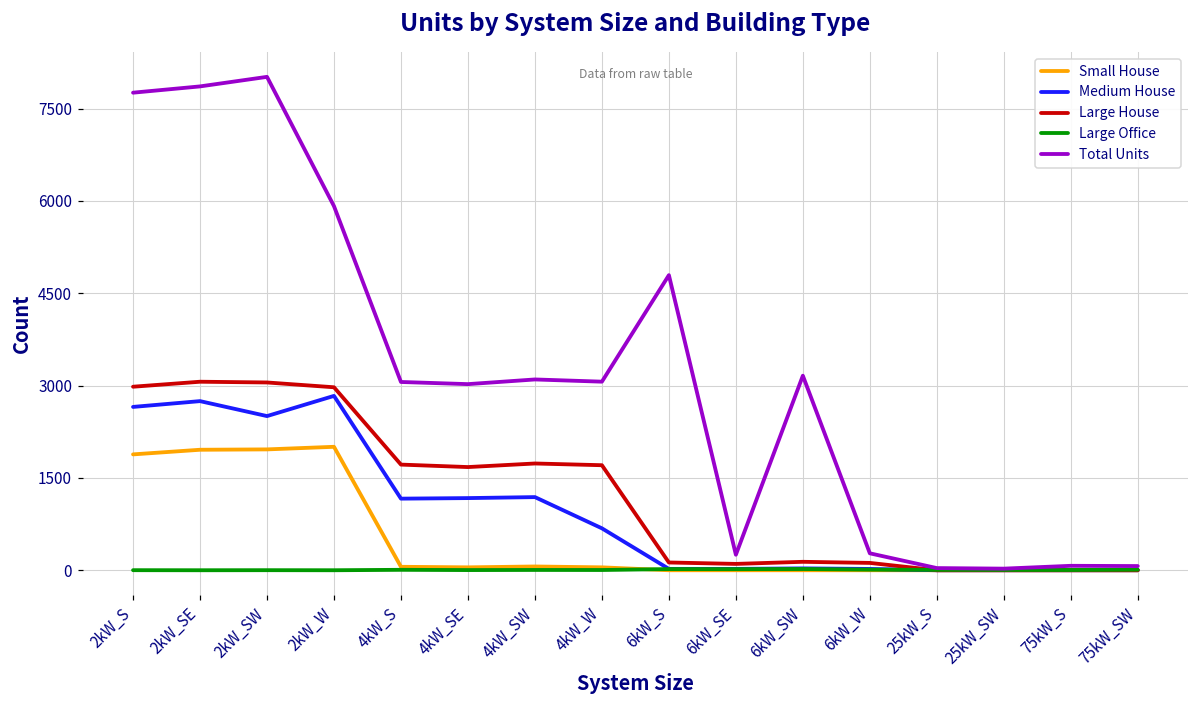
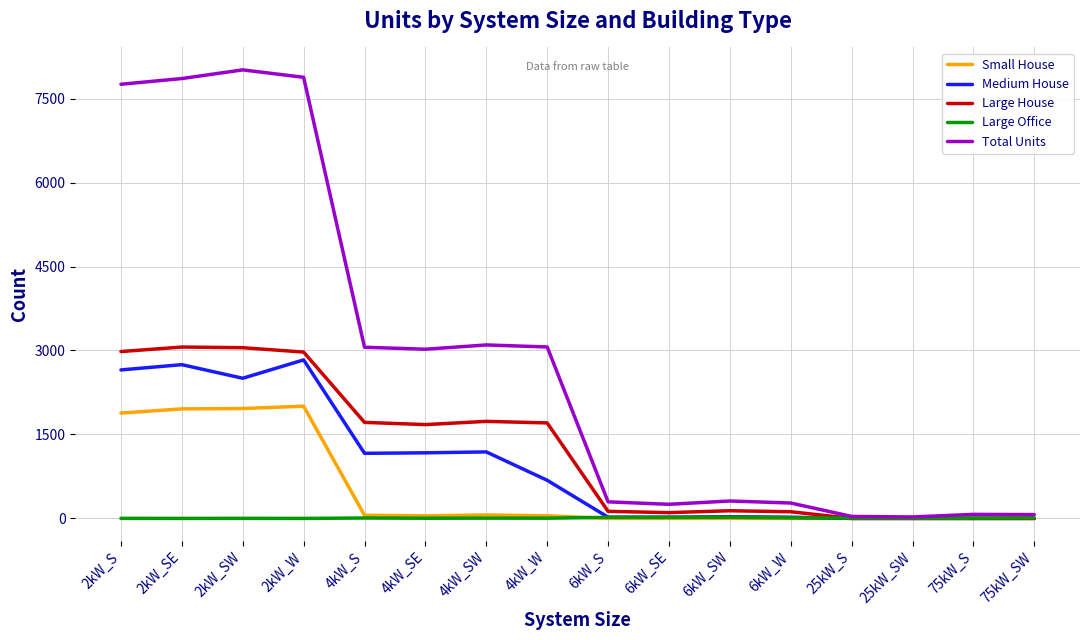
Total Units, 2kW_W: 5900 -> 7900
Total Units, 6kW_S: 4800 -> 300
Total Units, 6kW_SW: 3200 -> 300
